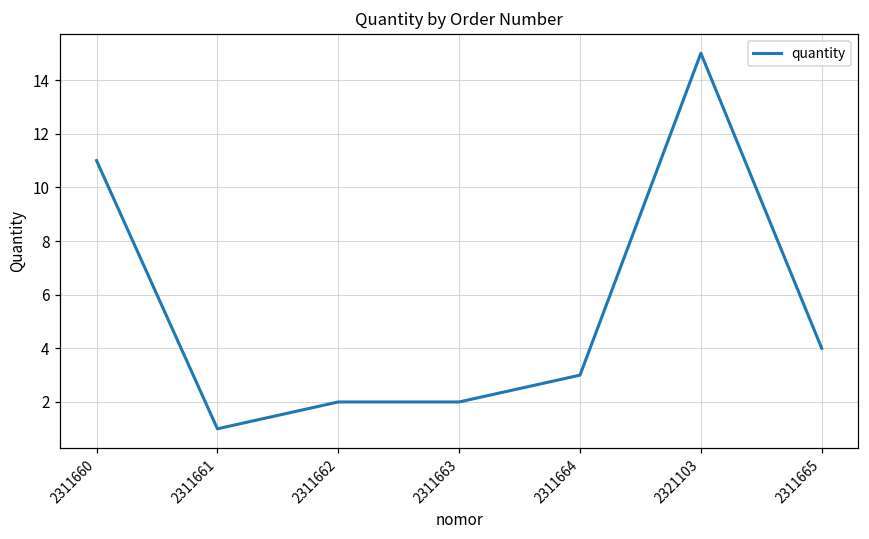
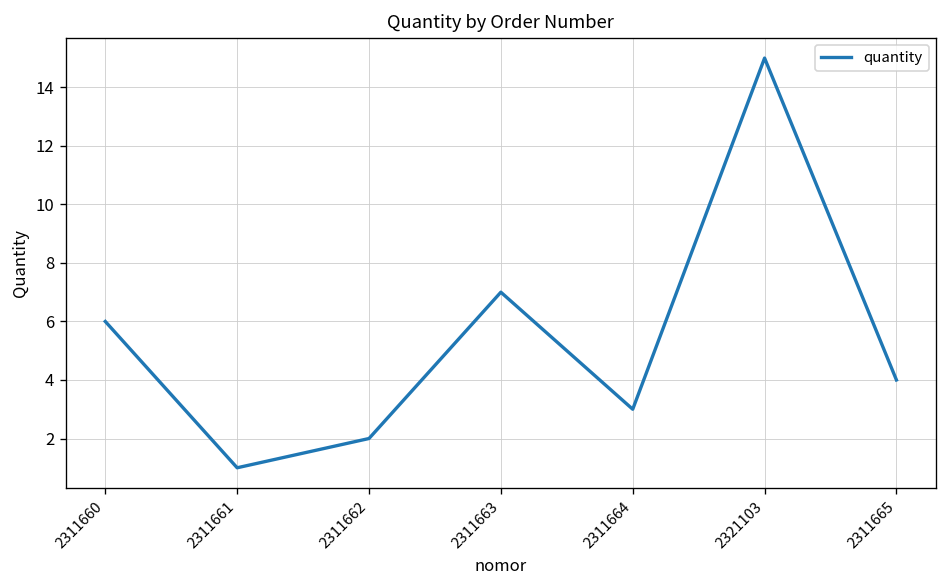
2311660: 11 -> 6
2311663: 2 -> 7
